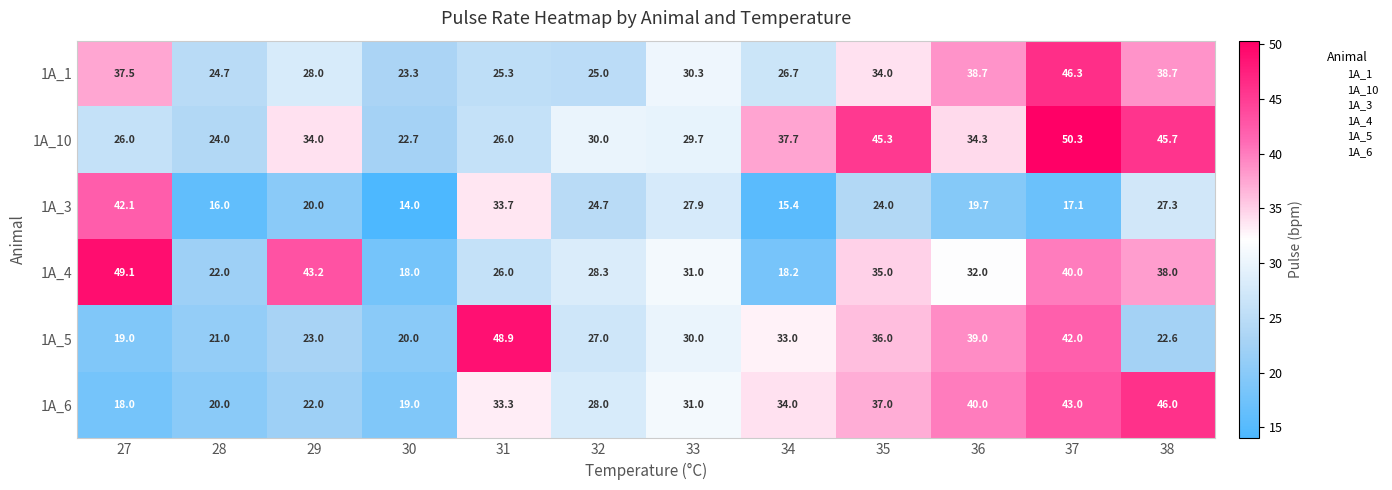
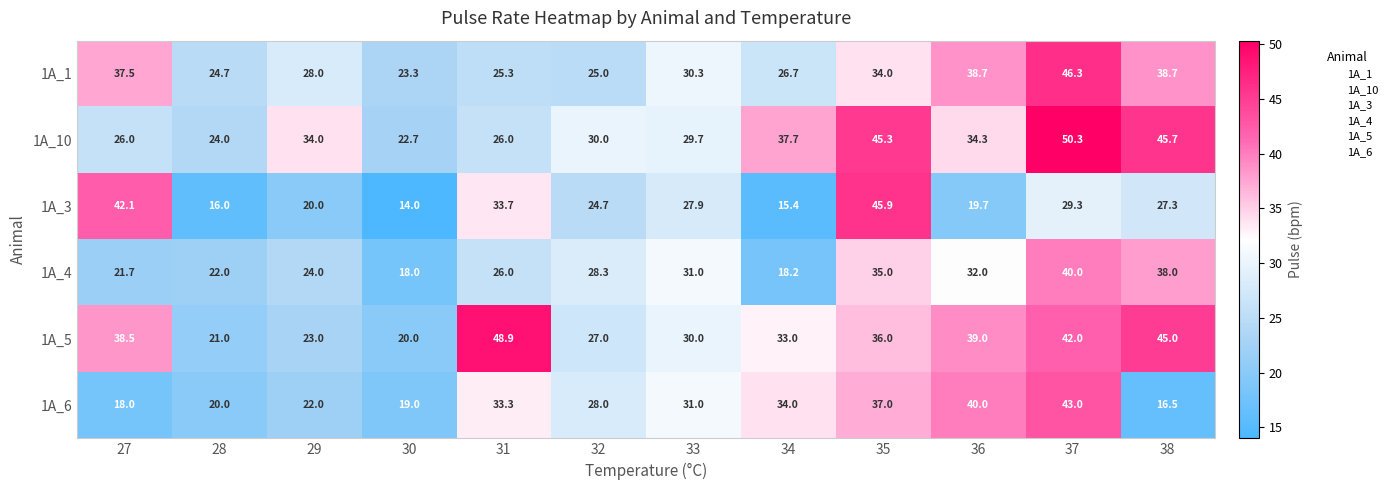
1A_3, 35: 24.0 -> 45.9
1A_3, 37: 17.1 -> 29.3
1A_4, 27: 49.1 -> 21.7
1A_4, 29: 43.2 -> 24.0
1A_5, 27: 19.0 -> 38.5
1A_5, 38: 22.6 -> 45.0
1A_6, 38: 46.0 -> 16.5
